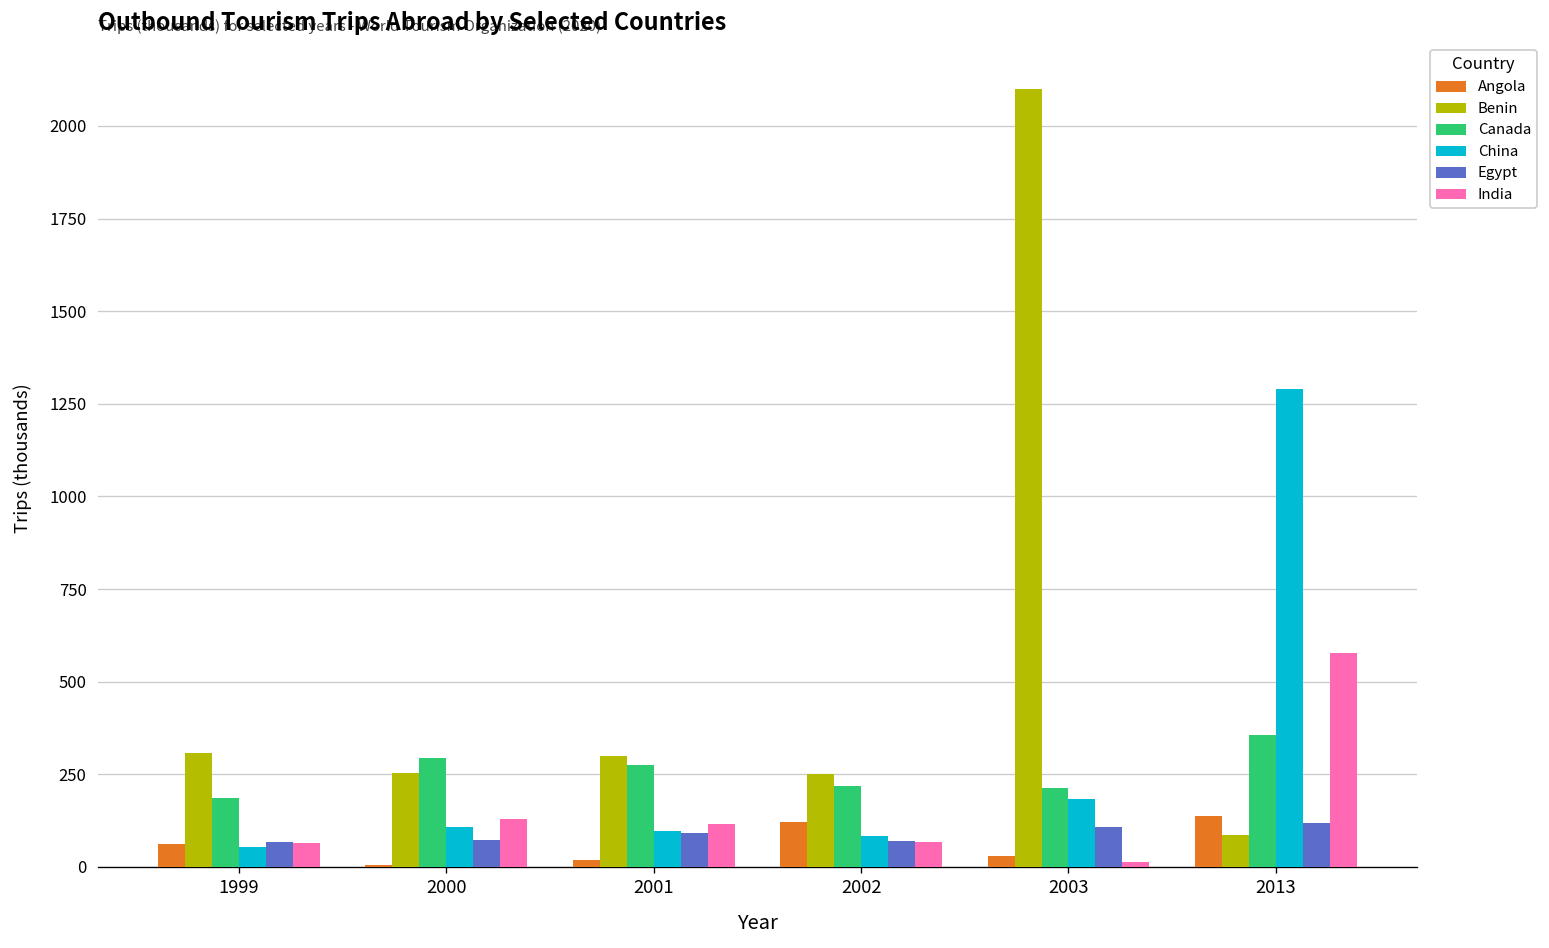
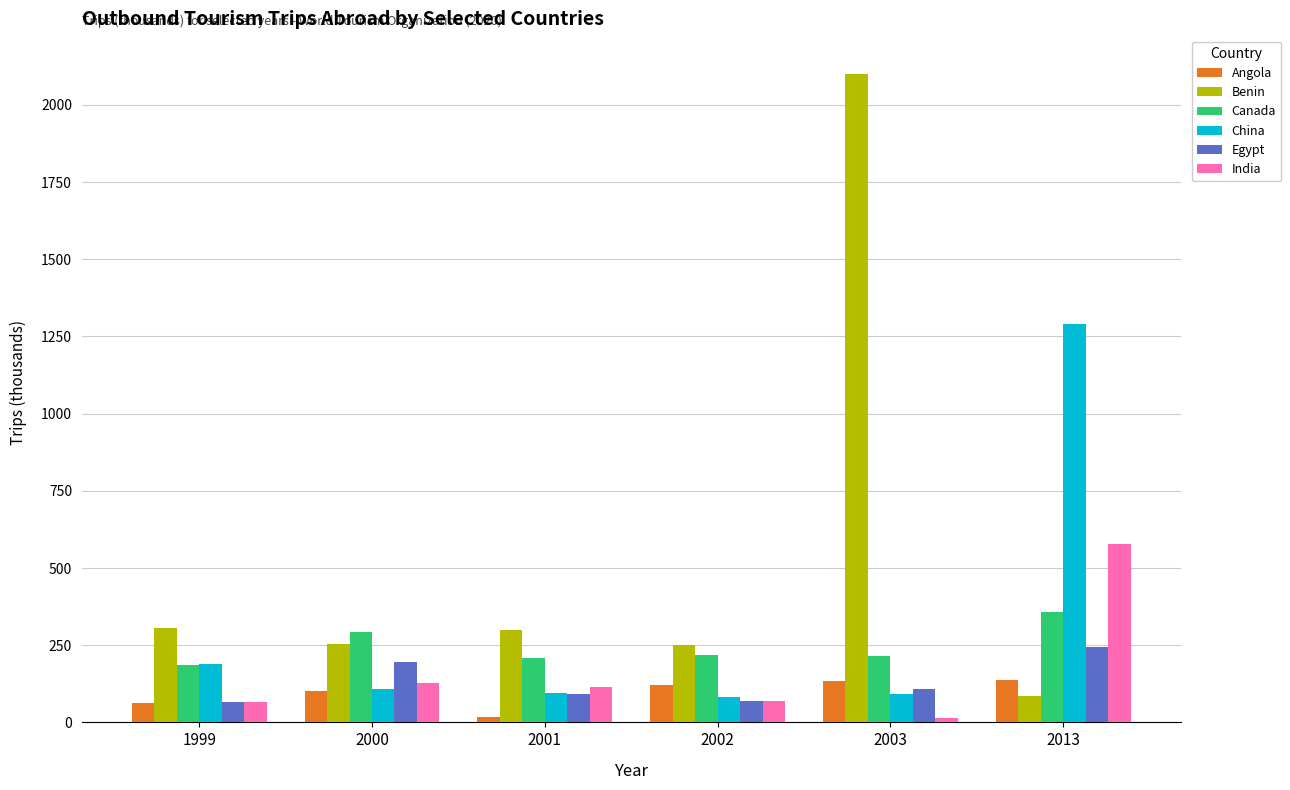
China, 1999: 50 -> 190
Angola, 2000: 10 -> 100
Egypt, 2000: 70 -> 190
Canada, 2001: 280 -> 210
Angola, 2003: 30 -> 130
China, 2003: 180 -> 90
Egypt, 2013: 120 -> 240
